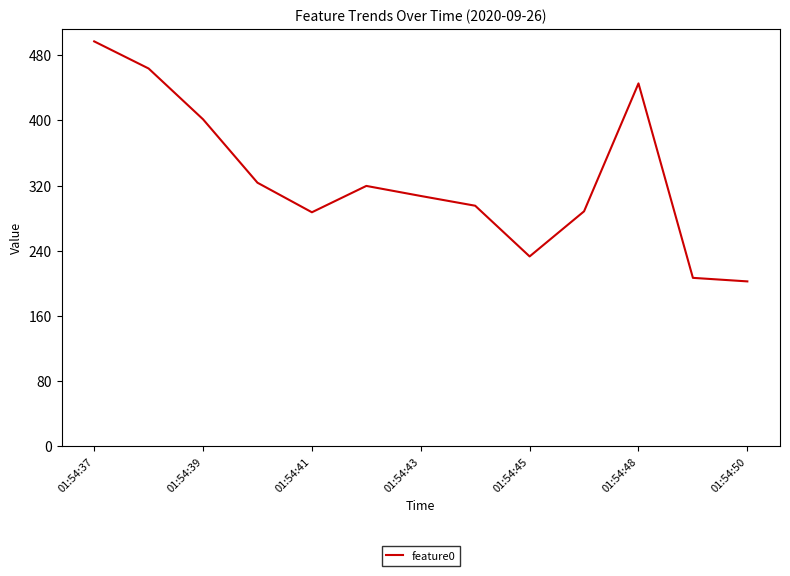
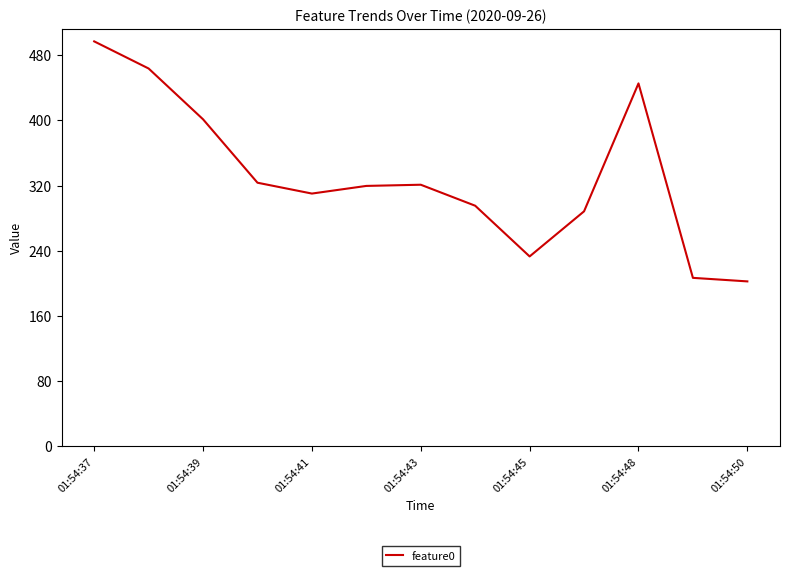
01:54:41: 290 -> 310
01:54:43: 310 -> 320
